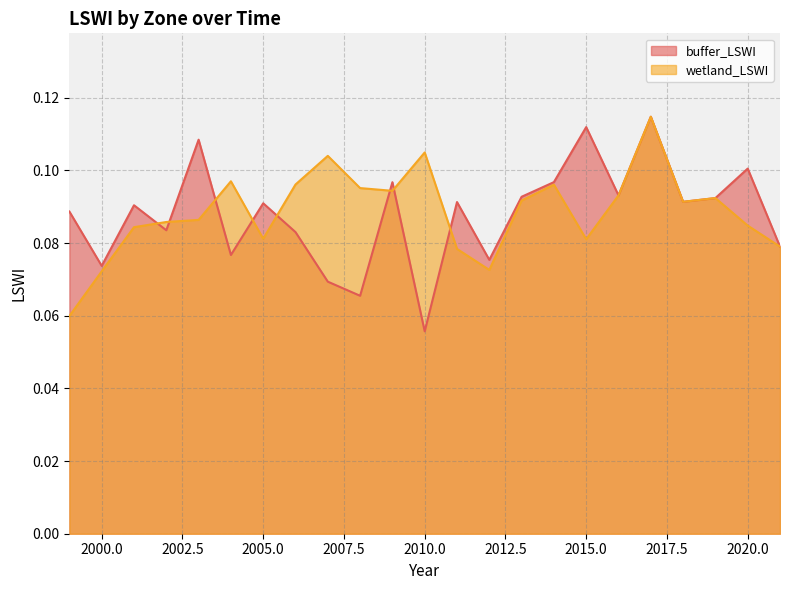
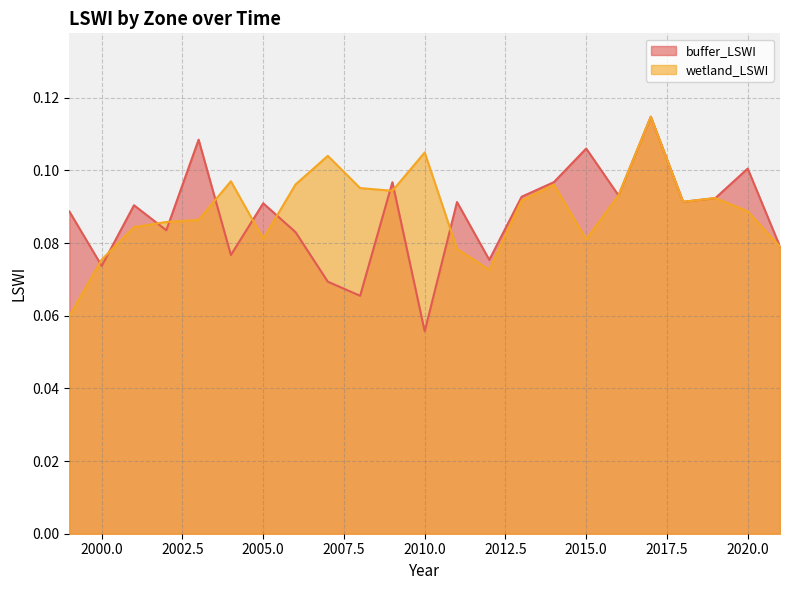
wetland_LSWI, 2000.0: 0.072 -> 0.075
buffer_LSWI, 2015.0: 0.112 -> 0.106
wetland_LSWI, 2020.0: 0.085 -> 0.089
